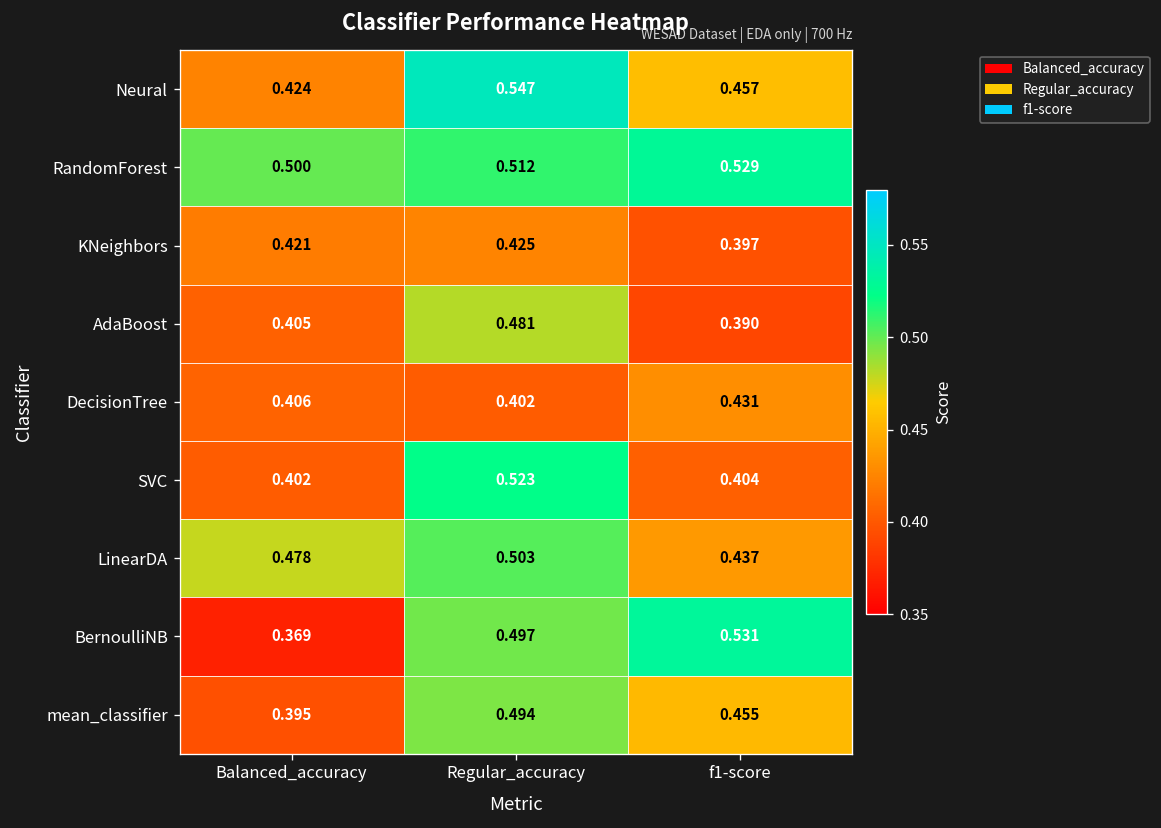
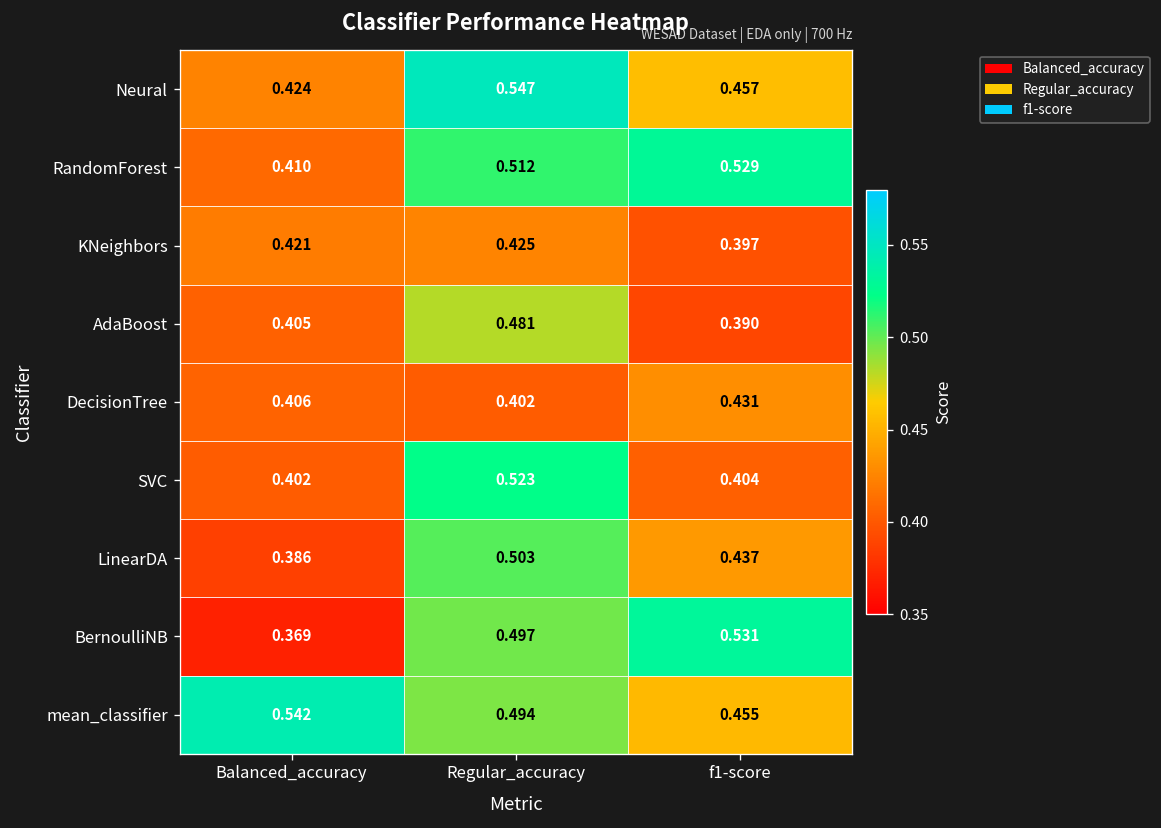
RandomForest, Balanced_accuracy: 0.500 -> 0.410
LinearDA, Balanced_accuracy: 0.478 -> 0.386
mean_classifier, Balanced_accuracy: 0.395 -> 0.542
